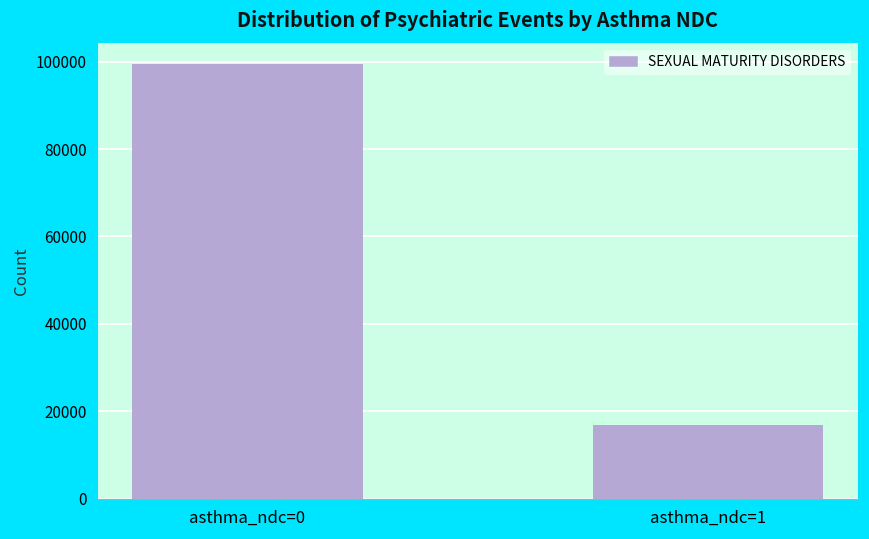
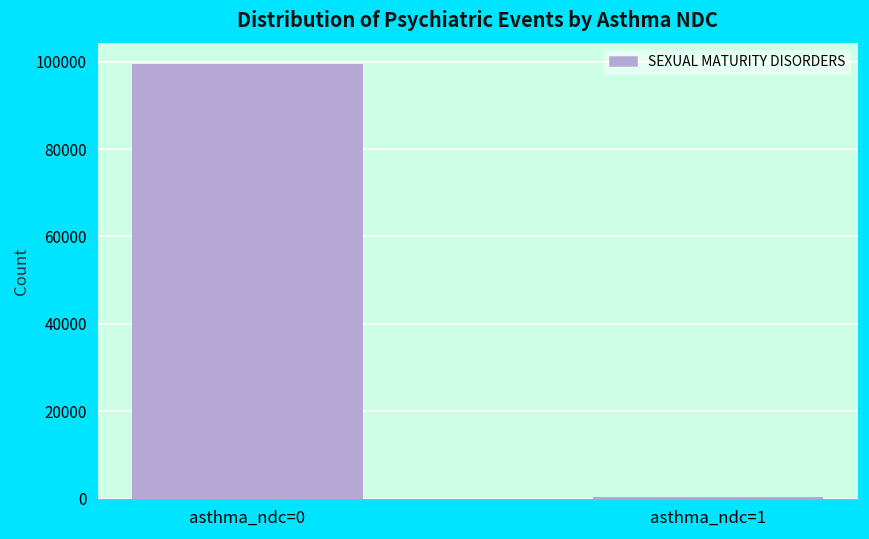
asthma_ndc=1: 17000 -> 0
